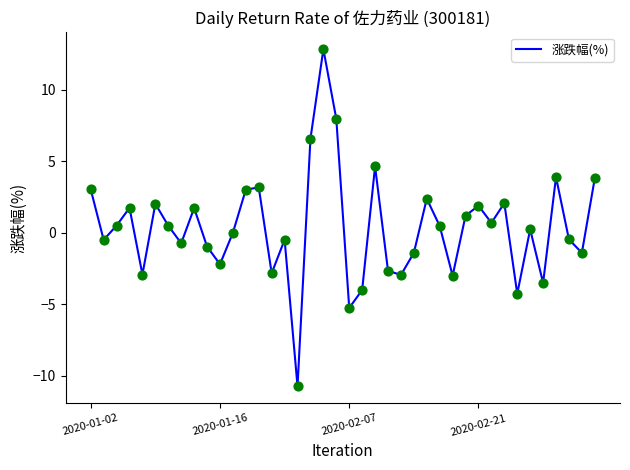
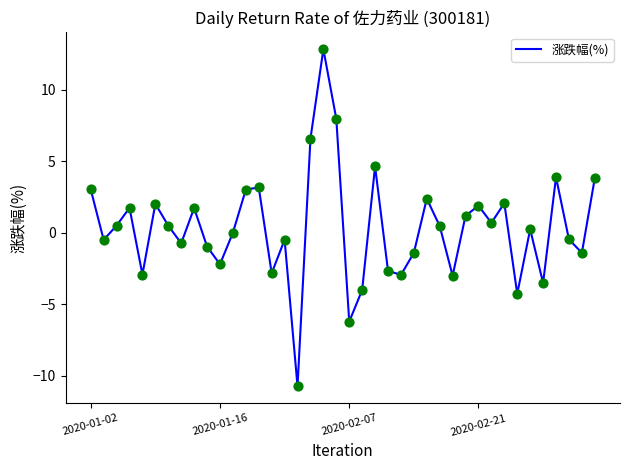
2020-02-07: -5.3 -> -6.2
